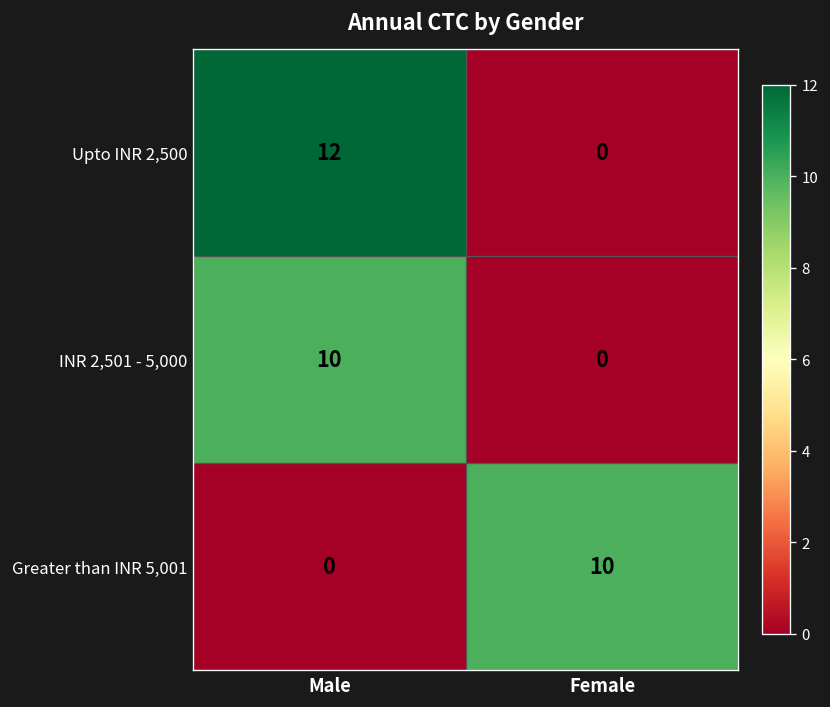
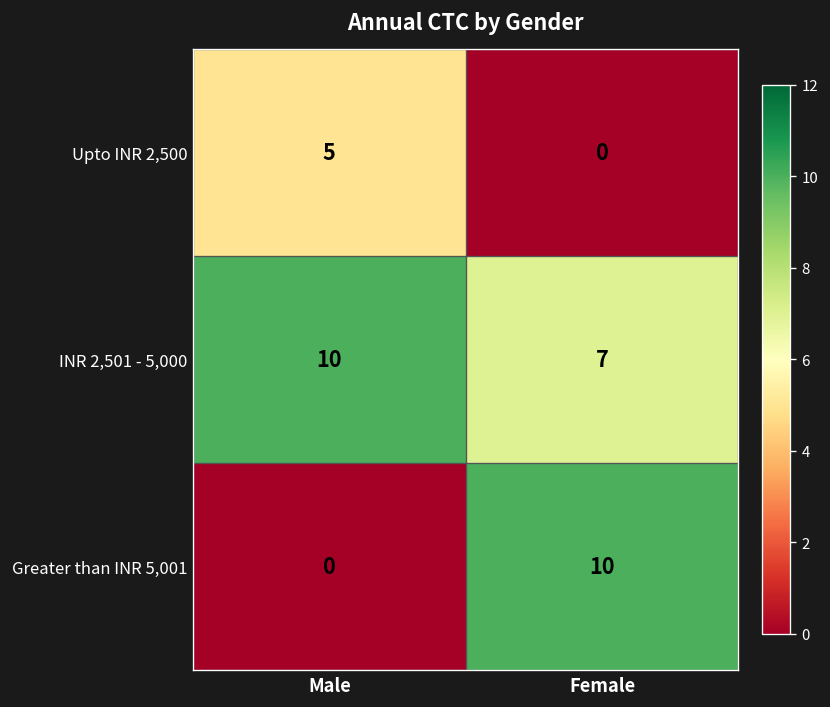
Upto INR 2,500, Male: 12 -> 5
INR 2,501 - 5,000, Female: 0 -> 7
